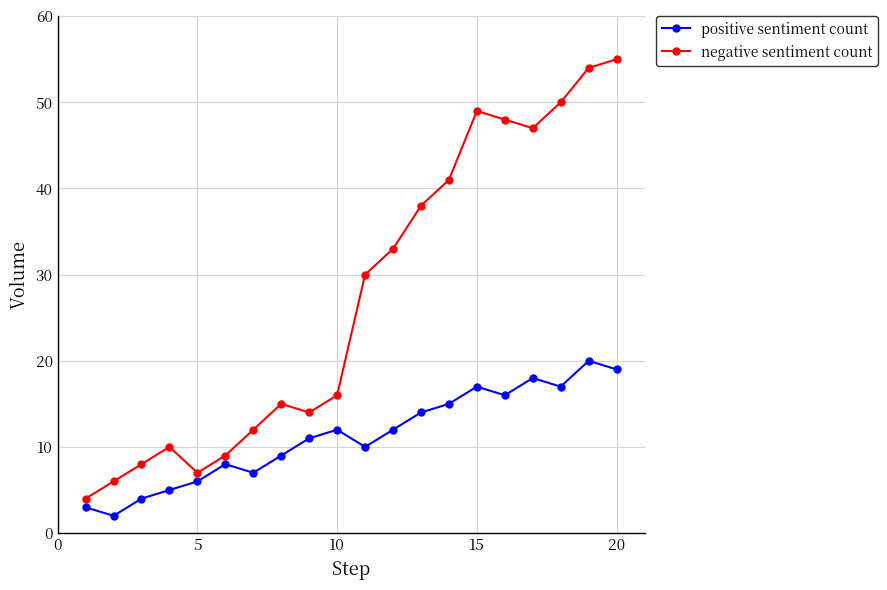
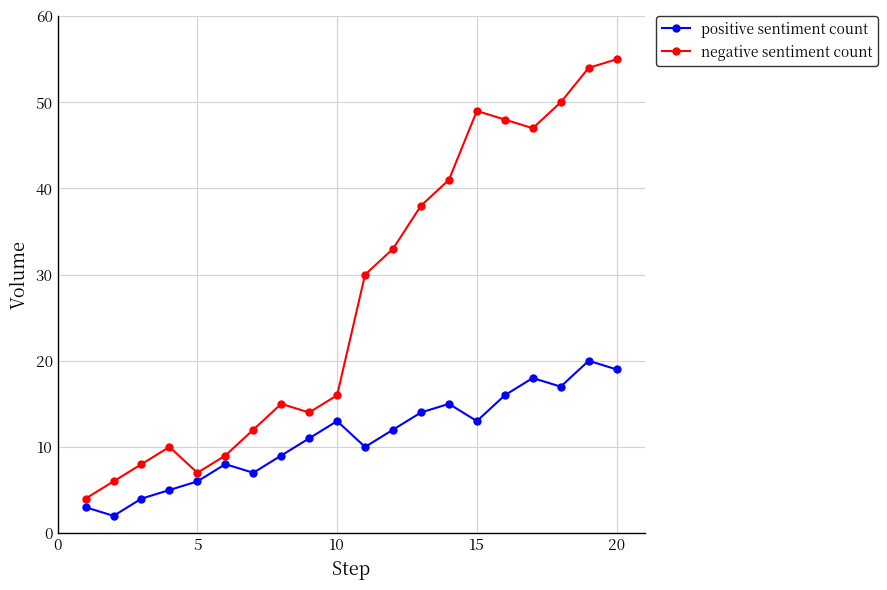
positive sentiment count, 10: 12 -> 13
positive sentiment count, 15: 17 -> 13
